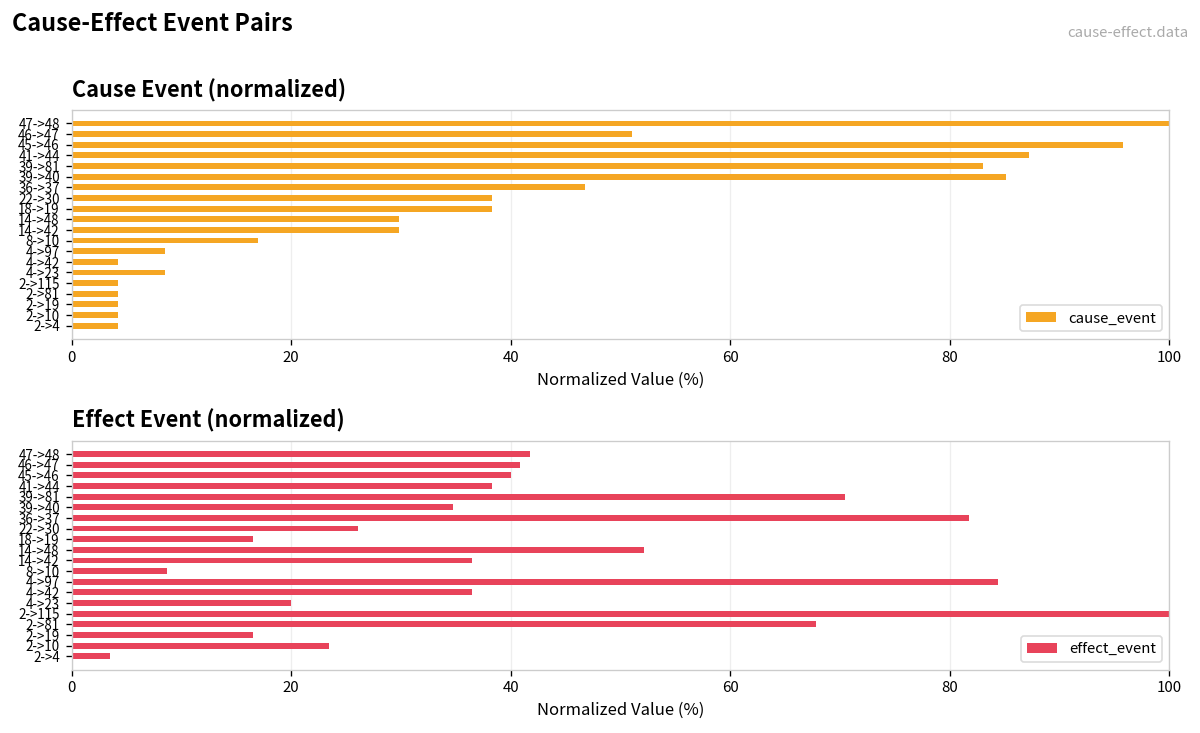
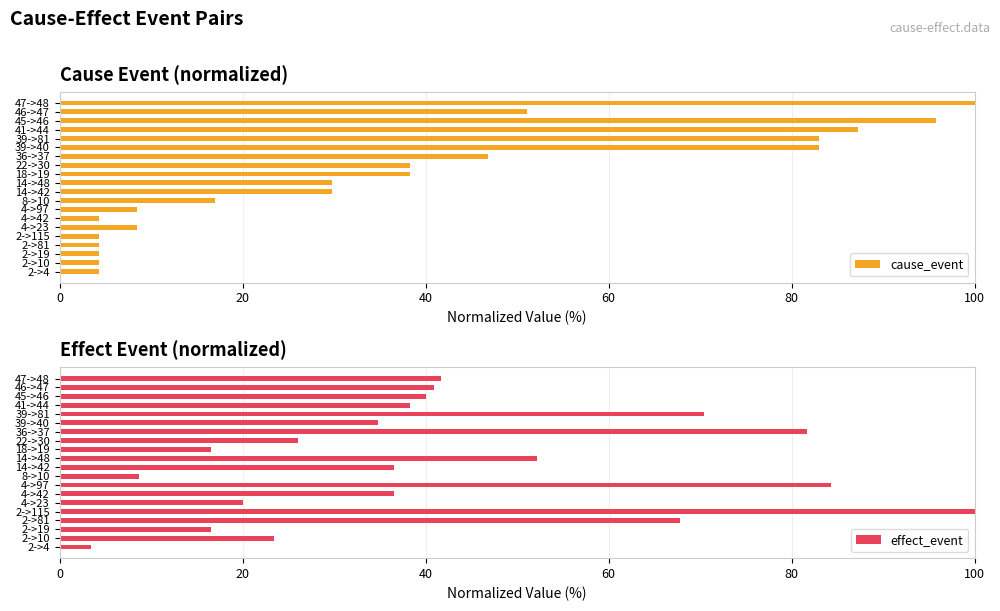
Cause Event (normalized), 39->40: 85 -> 83
